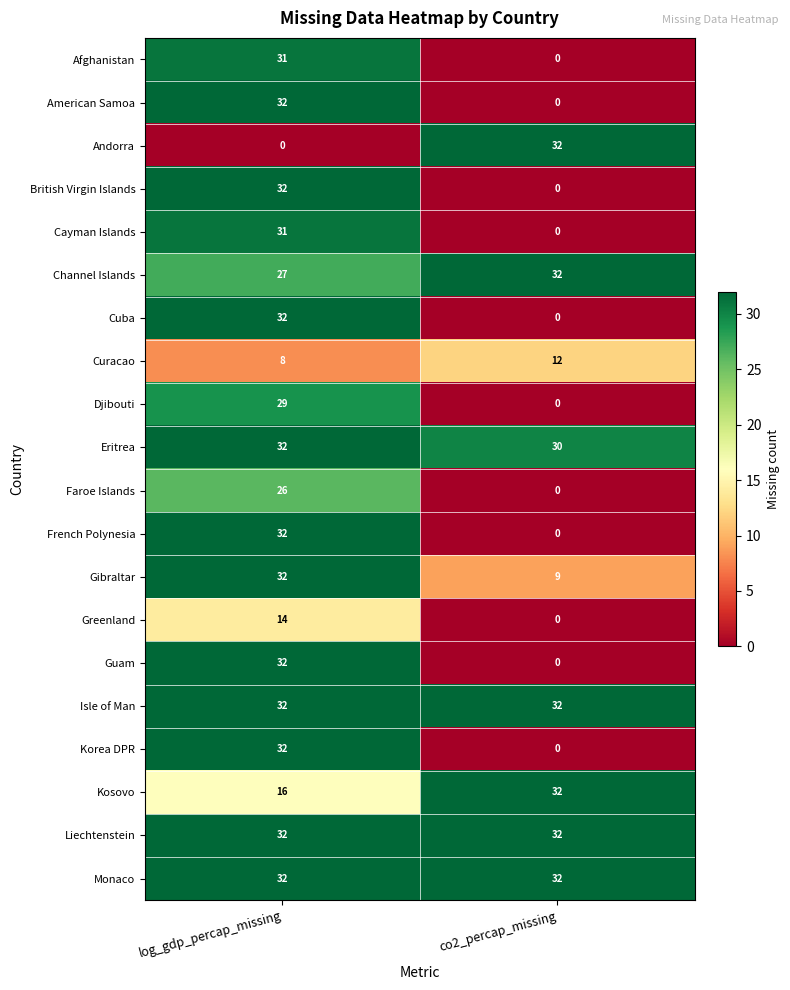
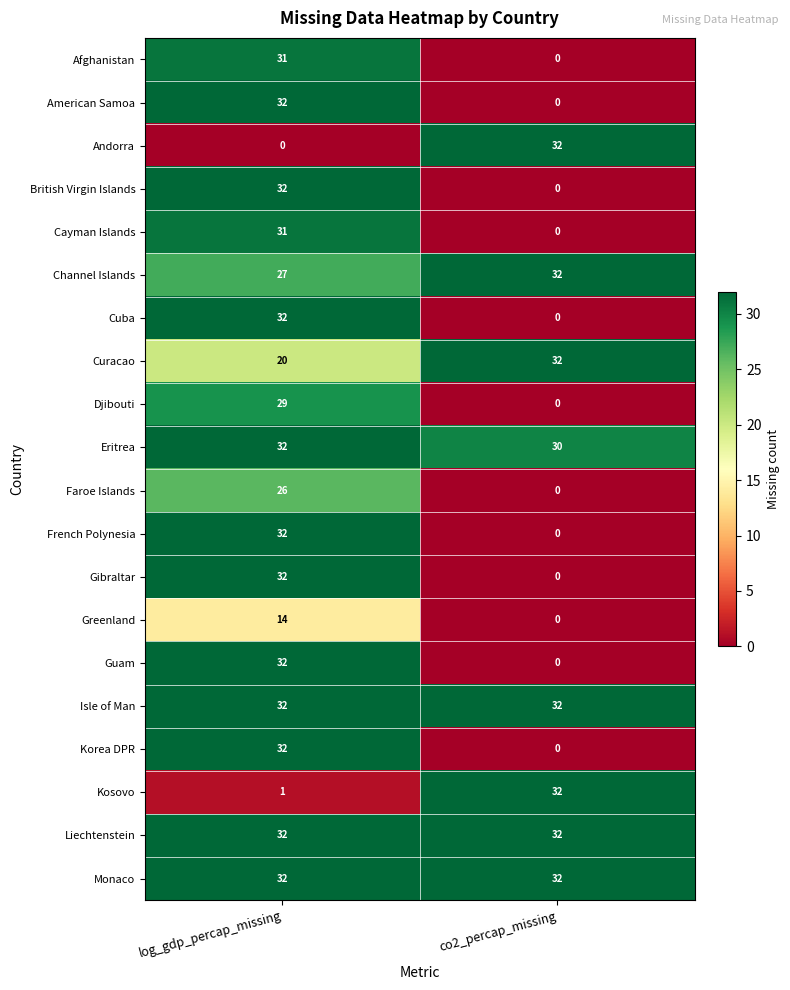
Curacao, log_gdp_percap_missing: 8 -> 20
Curacao, co2_percap_missing: 12 -> 32
Gibraltar, co2_percap_missing: 9 -> 0
Kosovo, log_gdp_percap_missing: 16 -> 1
